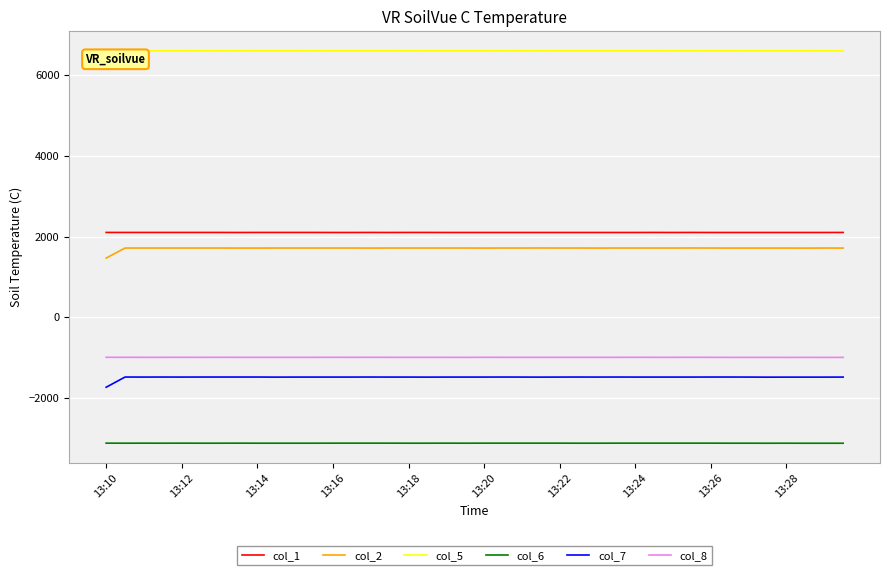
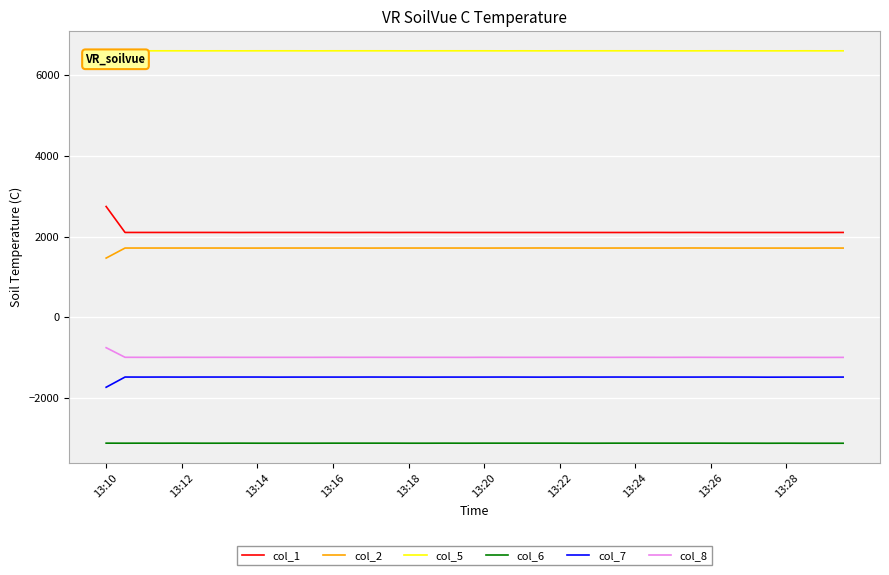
col_1, 13:10: 2100 -> 2700
col_8, 13:10: -1000 -> -800
